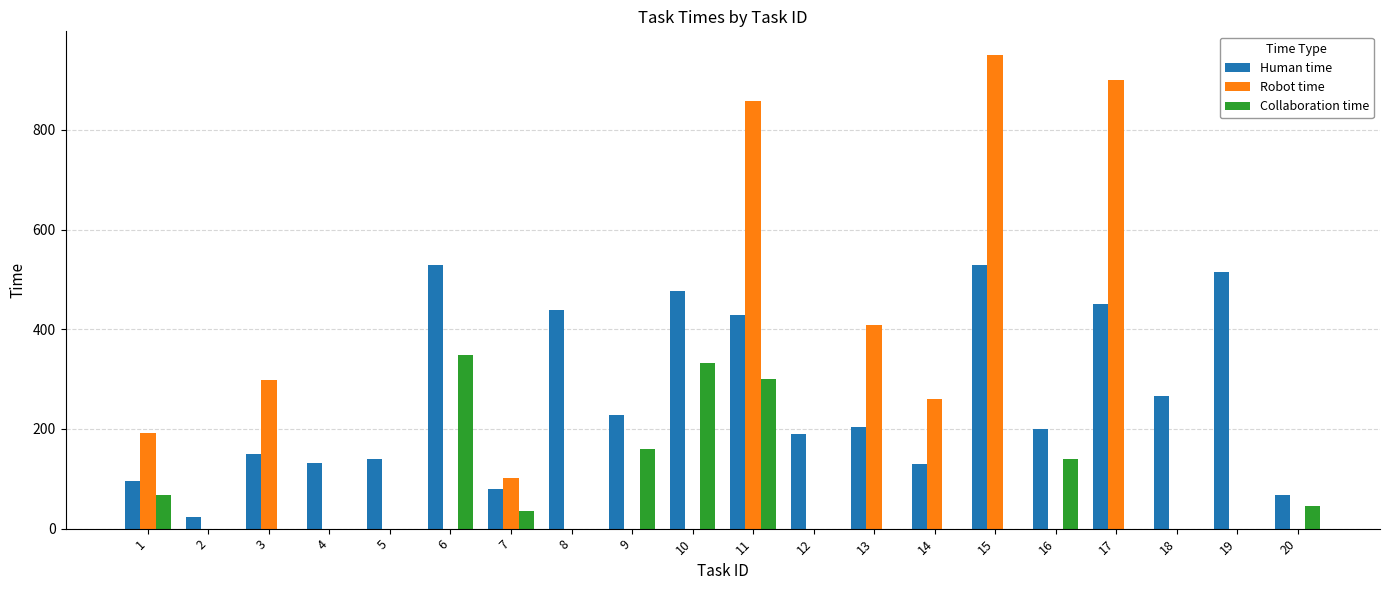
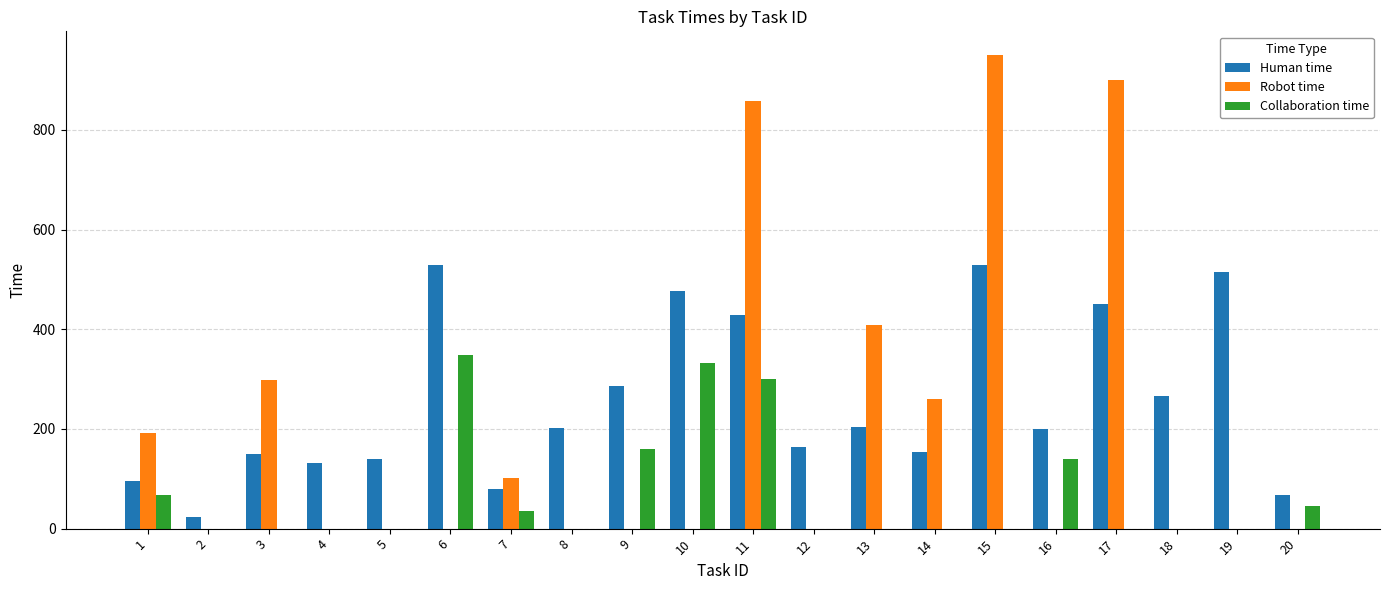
Human time, 8: 440 -> 200
Human time, 9: 230 -> 290
Human time, 12: 190 -> 160
Human time, 14: 130 -> 150
